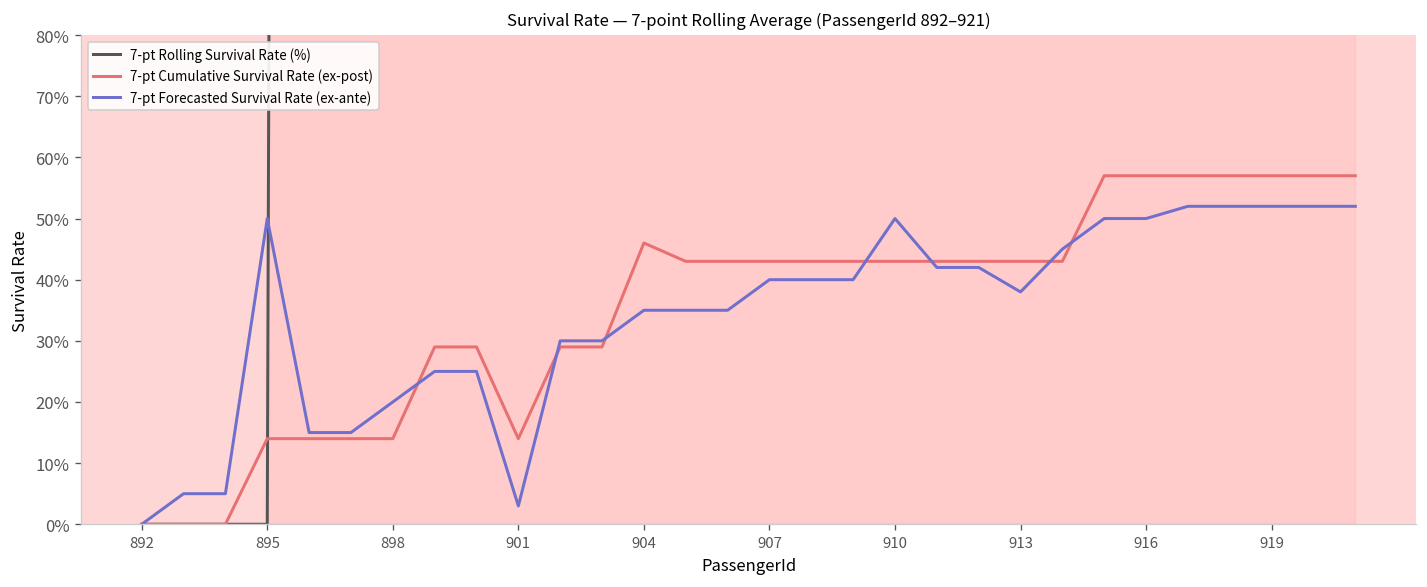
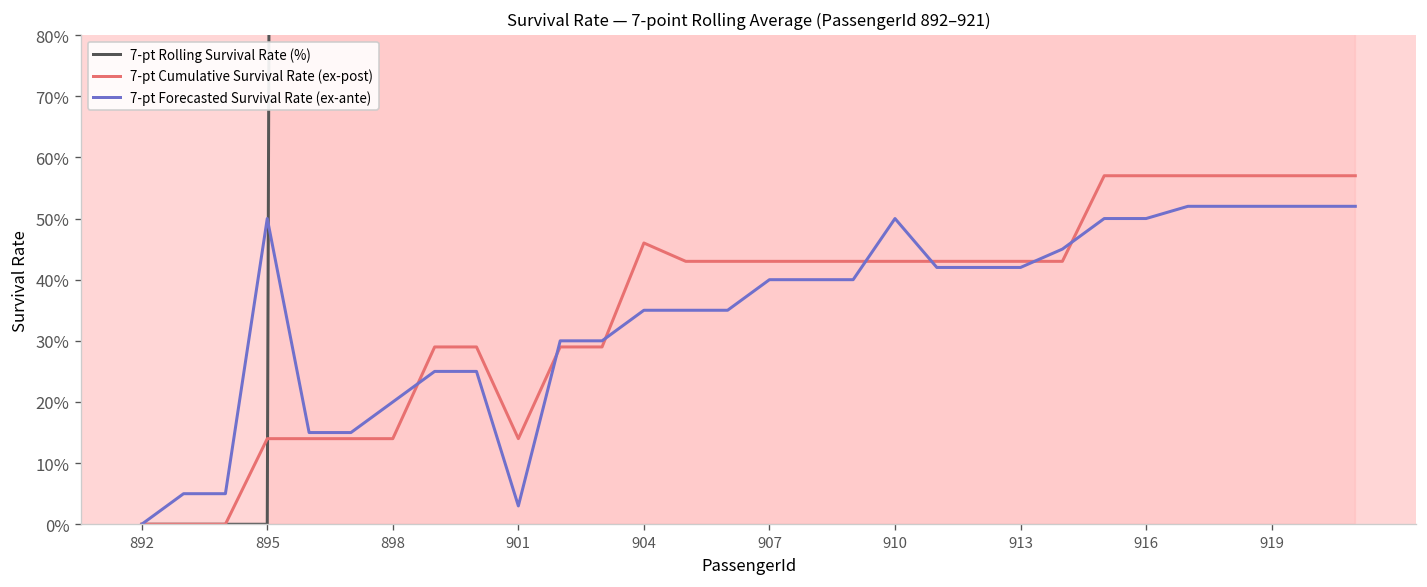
7-pt Forecasted Survival Rate (ex-ante), 913: 38% -> 42%
